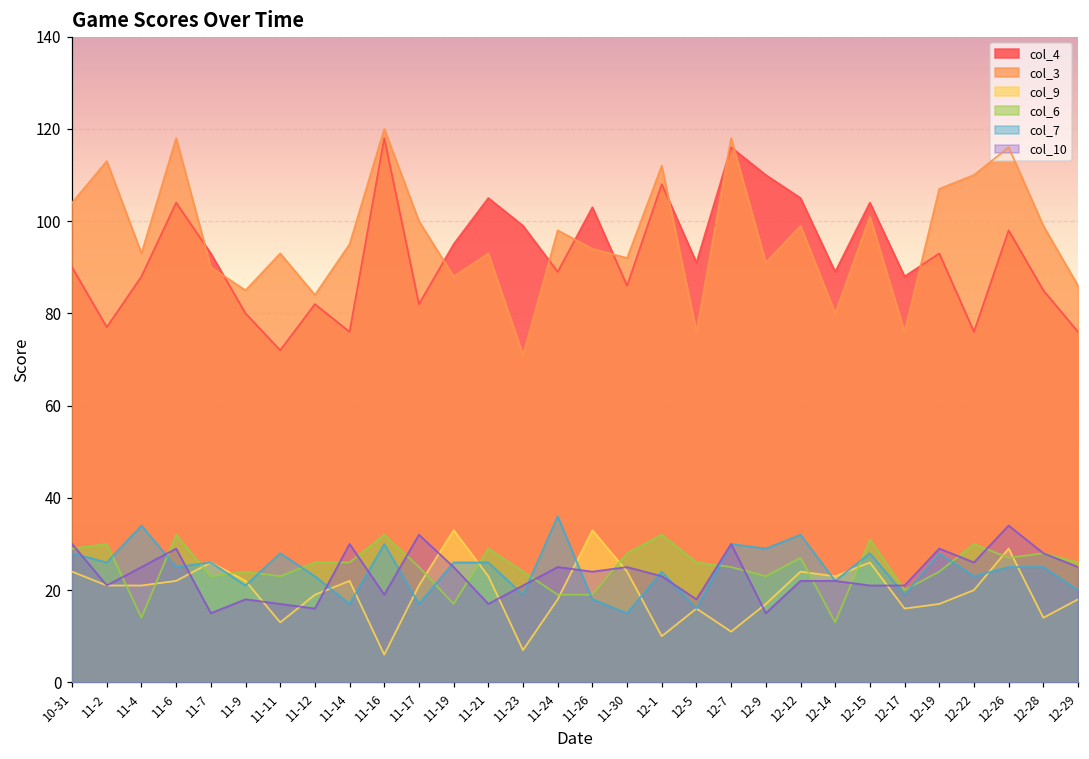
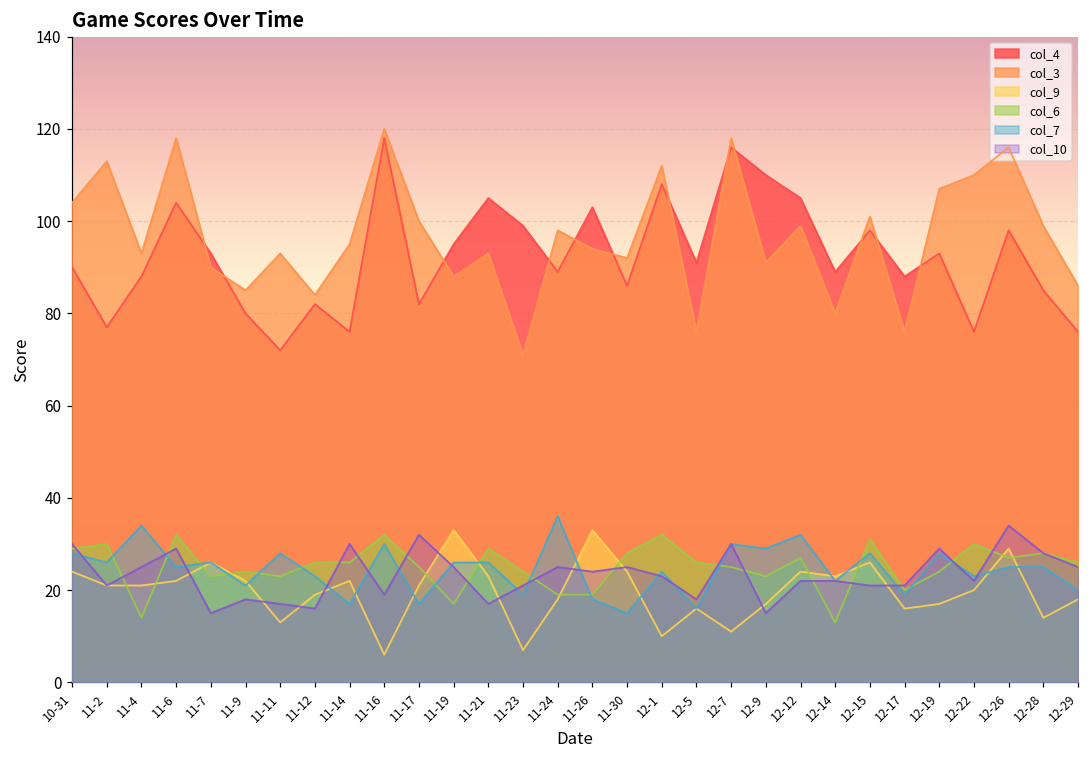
col_4, 12-15: 104 -> 98
col_10, 12-22: 26 -> 22
